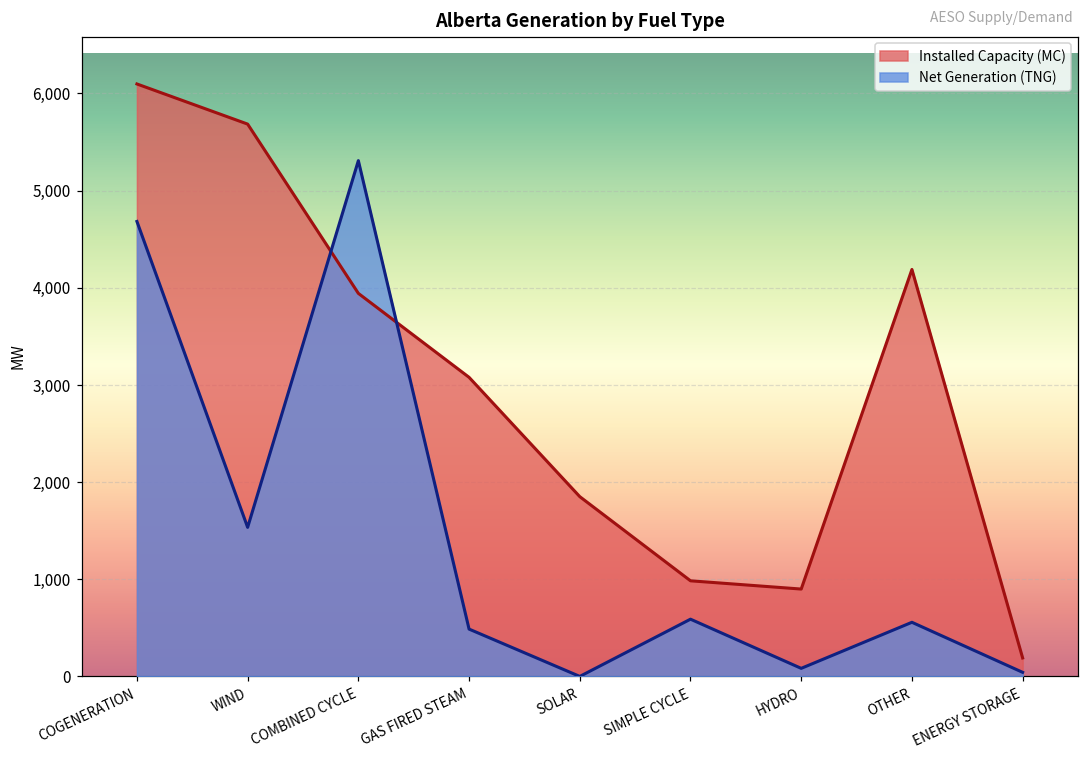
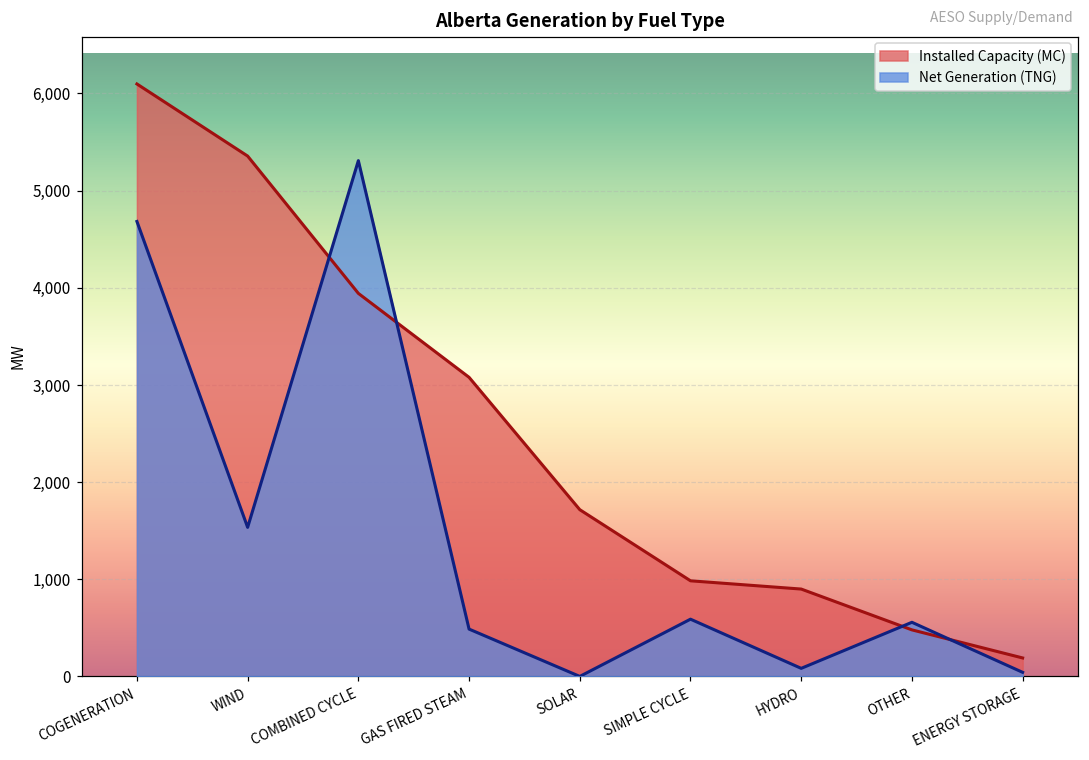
Installed Capacity (MC), WIND: 5,700 -> 5,400
Installed Capacity (MC), SOLAR: 1,900 -> 1,700
Installed Capacity (MC), OTHER: 4,200 -> 500
